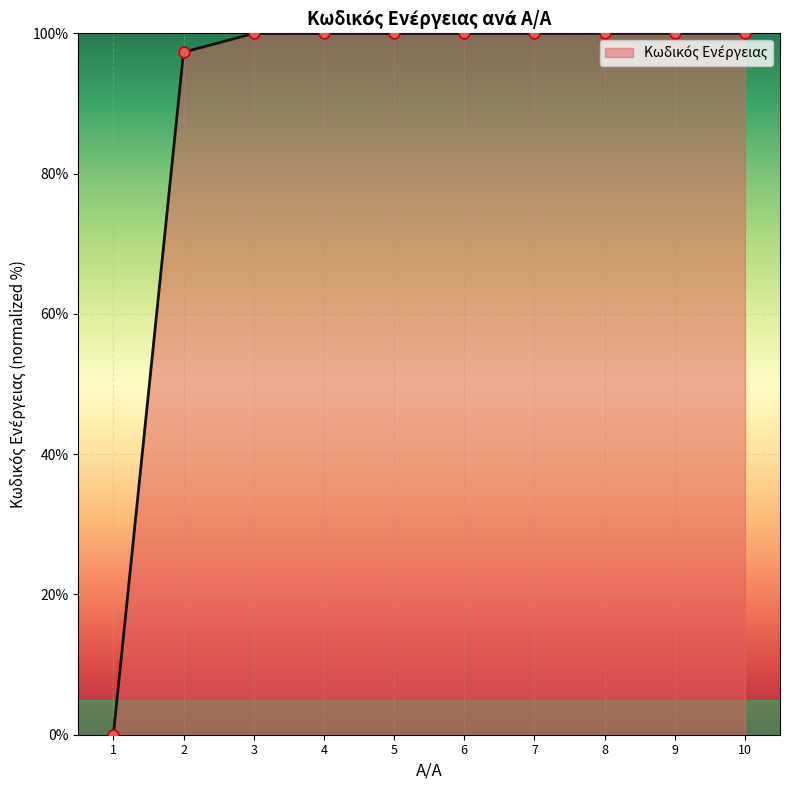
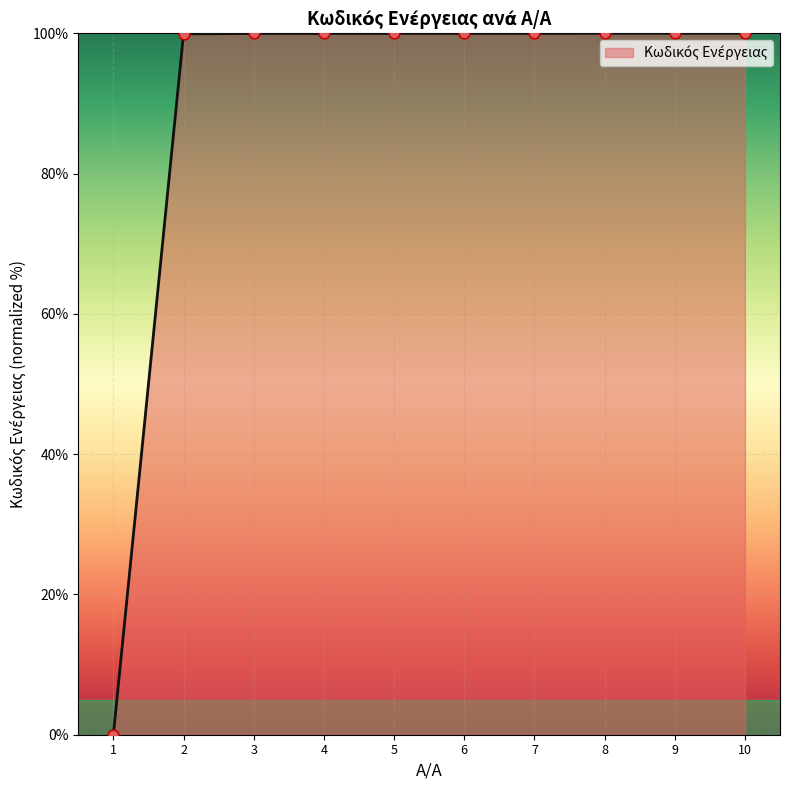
2: 97% -> 100%
